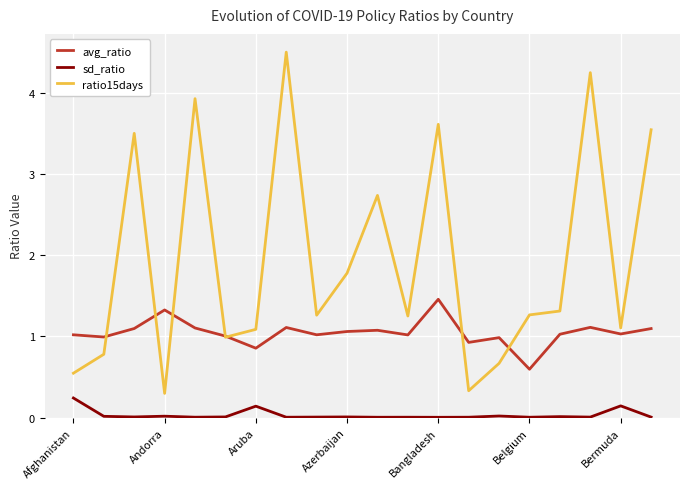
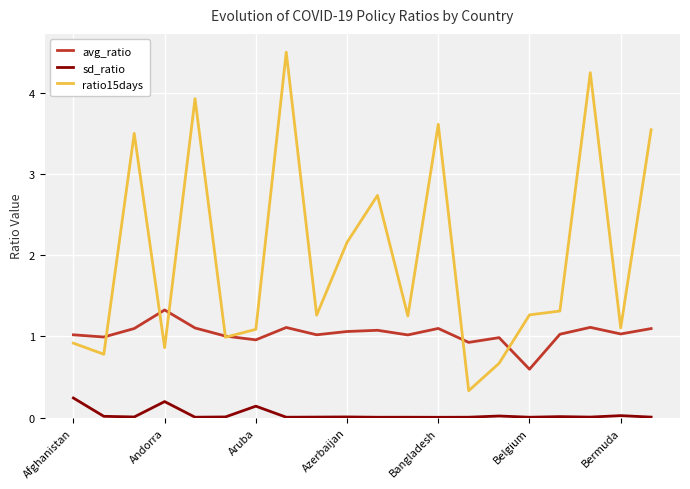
ratio15days, Afghanistan: 0.5 -> 0.9
sd_ratio, Andorra: 0.0 -> 0.2
ratio15days, Andorra: 0.3 -> 0.9
avg_ratio, Aruba: 0.9 -> 1.0
ratio15days, Azerbaijan: 1.8 -> 2.2
avg_ratio, Bangladesh: 1.5 -> 1.1
sd_ratio, Bermuda: 0.1 -> 0.0
